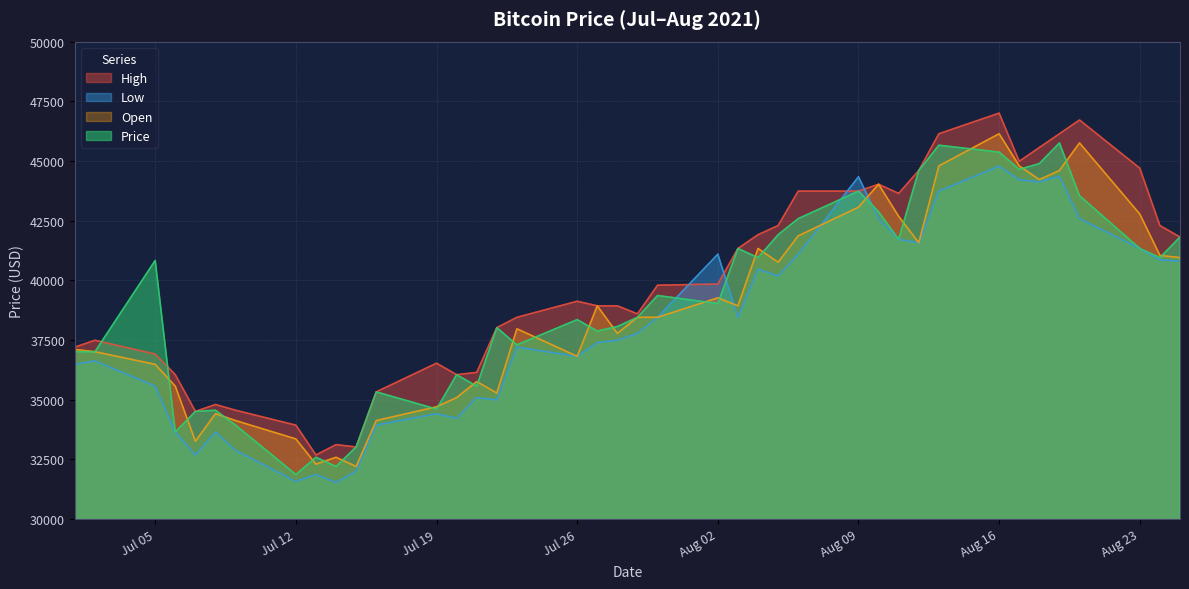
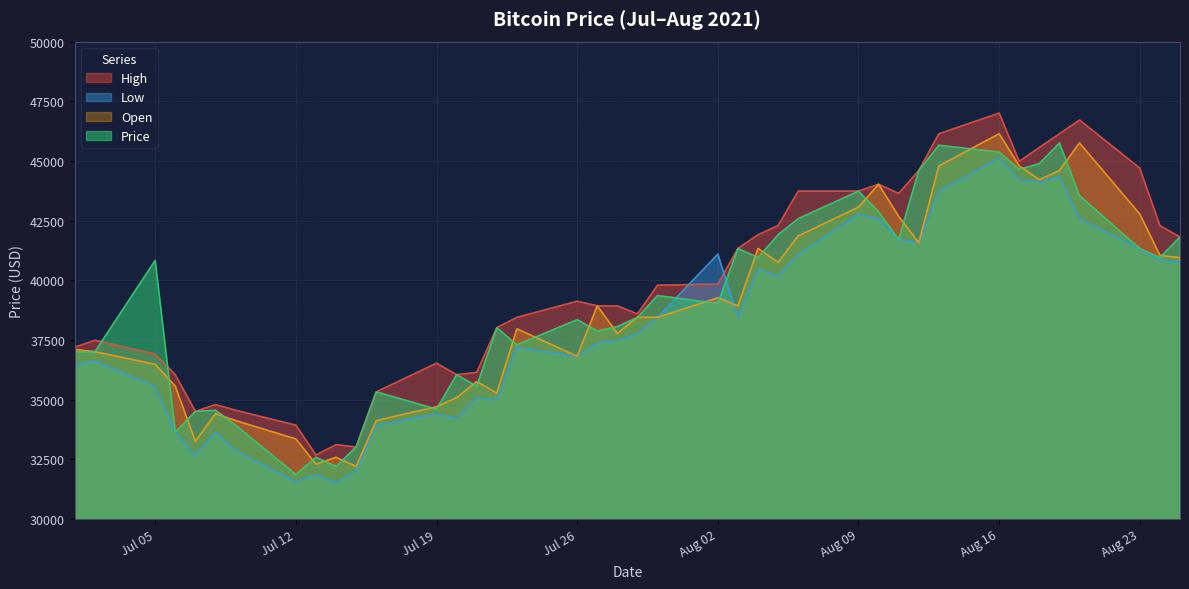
Low, Aug 09: 44300 -> 42800
Low, Aug 16: 44800 -> 45100
